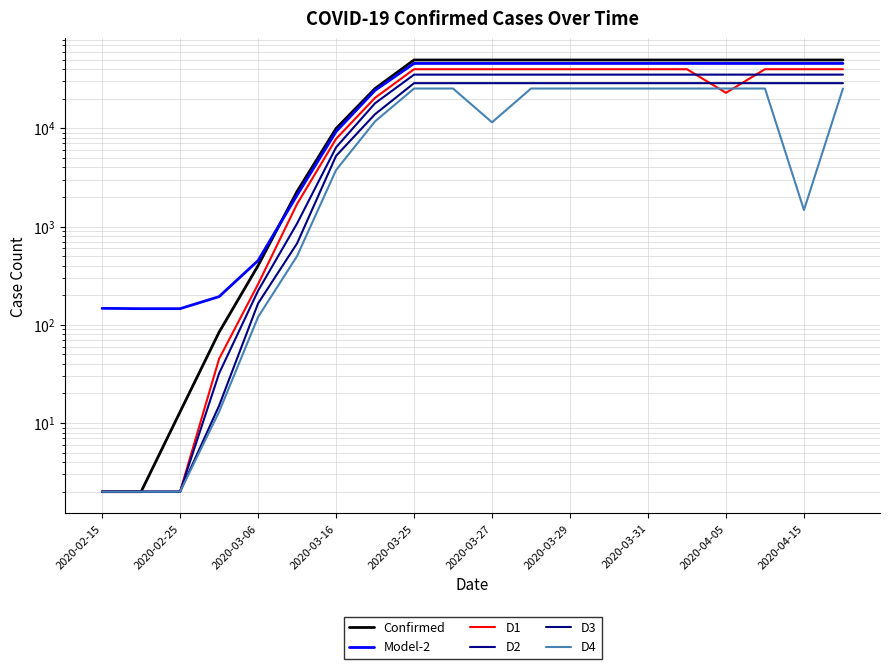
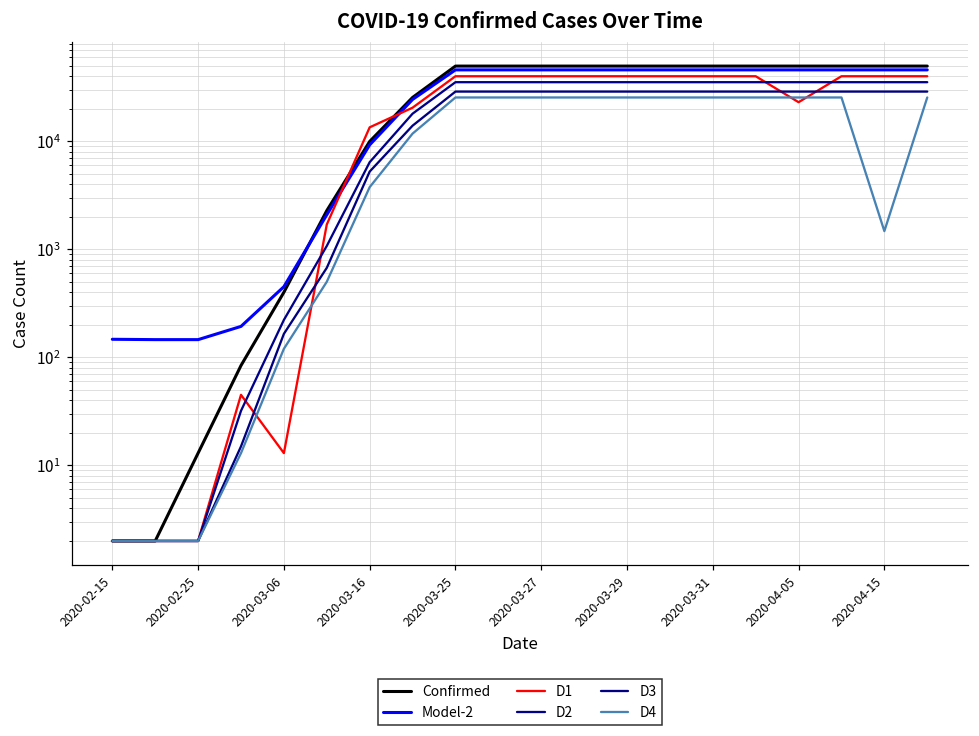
D1, 2020-03-06: 260 -> 13
D1, 2020-03-16: 8000 -> 13000
D4, 2020-03-27: 11000 -> 25000
